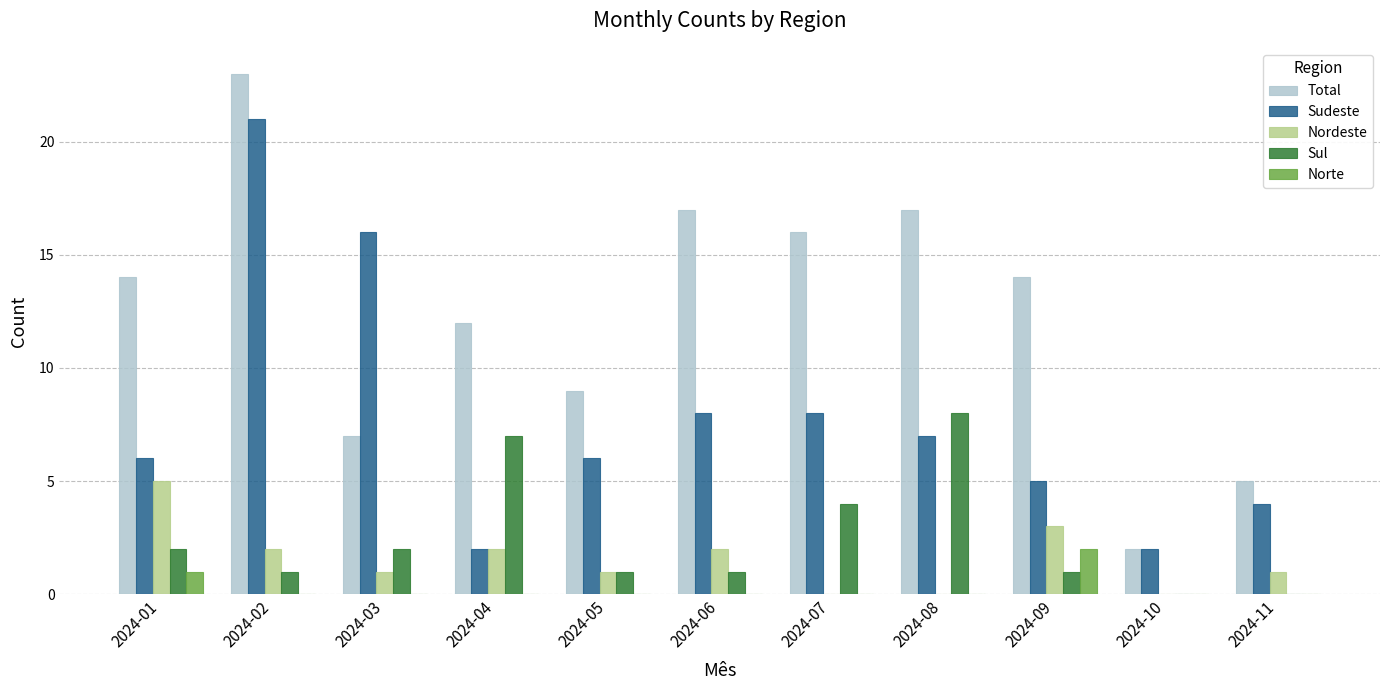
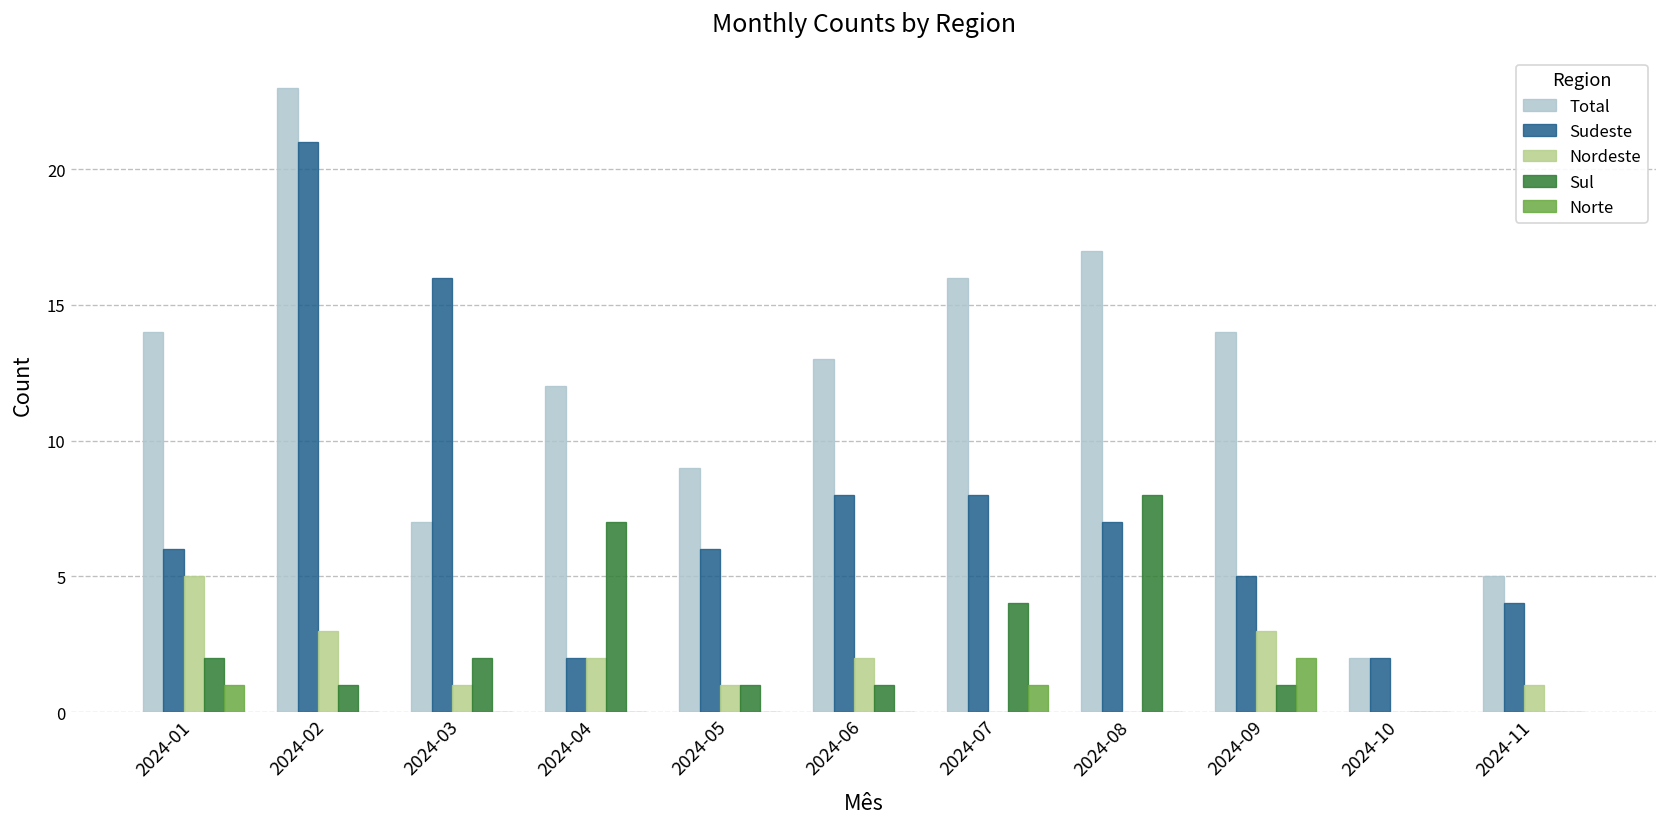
Nordeste, 2024-02: 2 -> 3
Total, 2024-06: 17 -> 13
Norte, 2024-07: 0 -> 1
